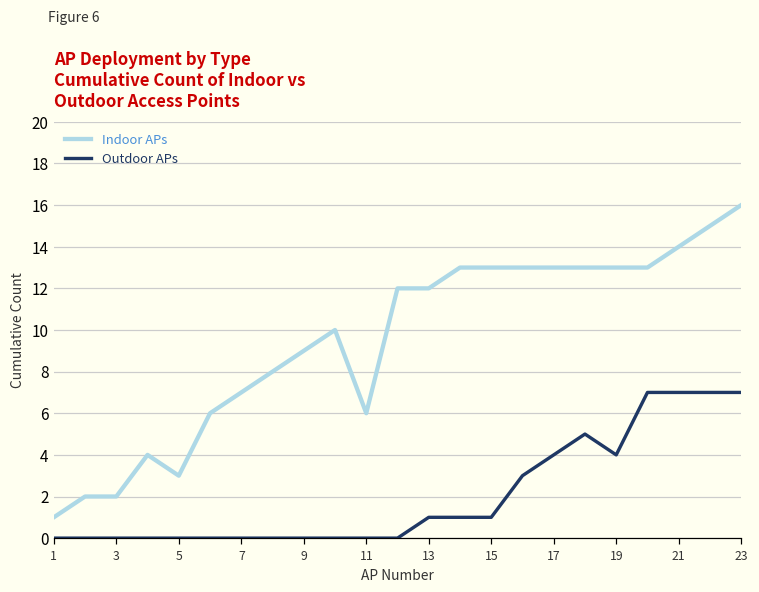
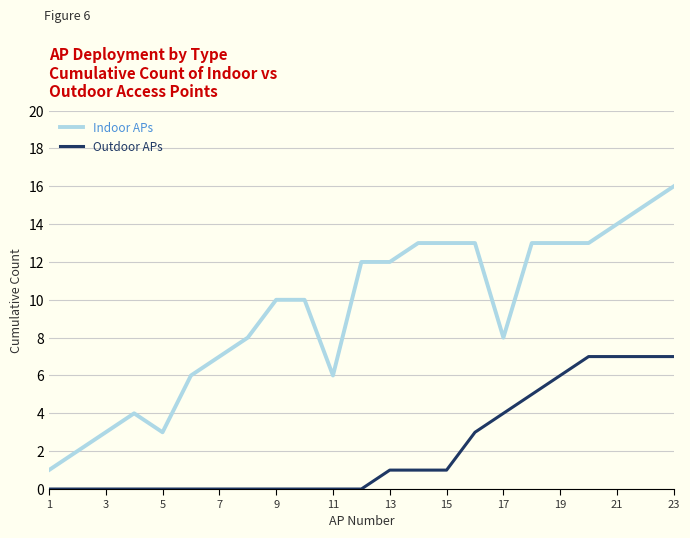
Indoor APs, 3: 2 -> 3
Indoor APs, 9: 9 -> 10
Indoor APs, 17: 13 -> 8
Outdoor APs, 19: 4 -> 6
